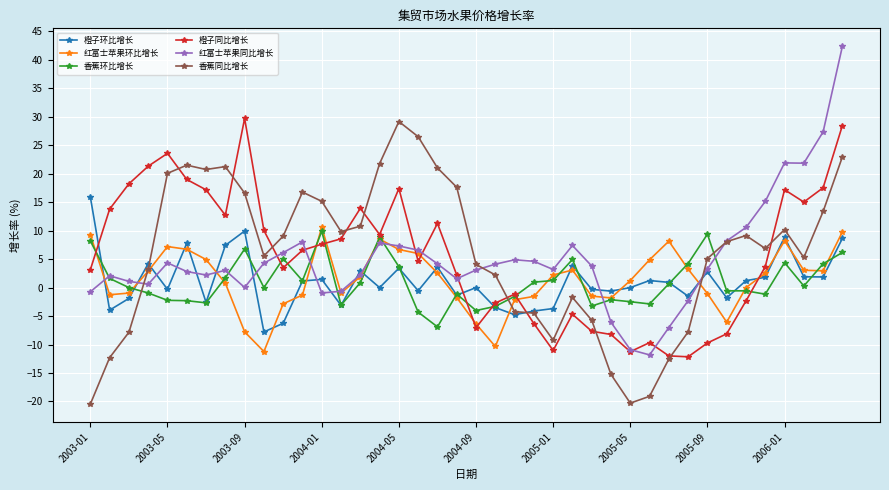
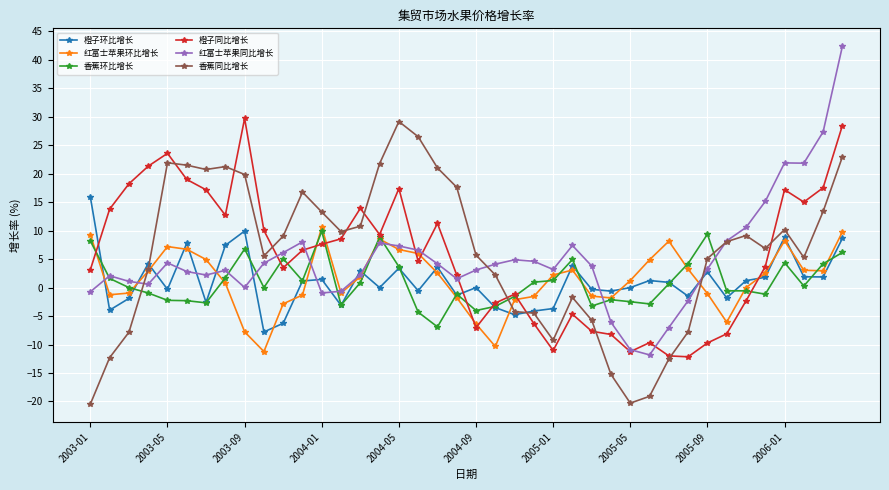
香蕉同比增长, 2003-05: 20 -> 22
香蕉同比增长, 2003-09: 17 -> 20
香蕉同比增长, 2004-01: 15 -> 13
香蕉同比增长, 2004-09: 4 -> 6
